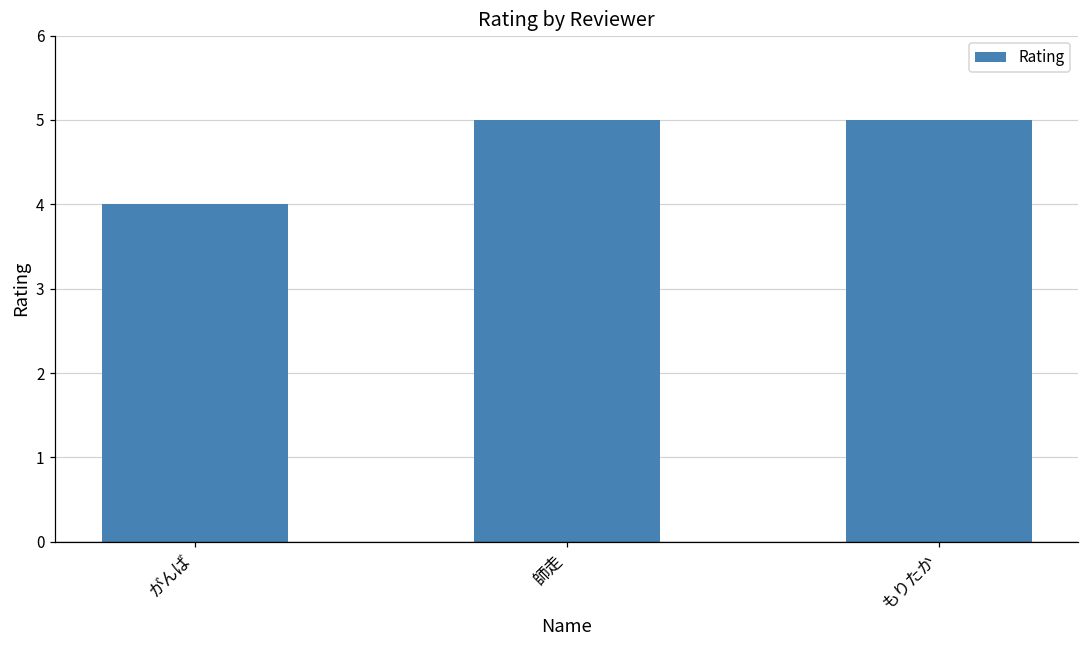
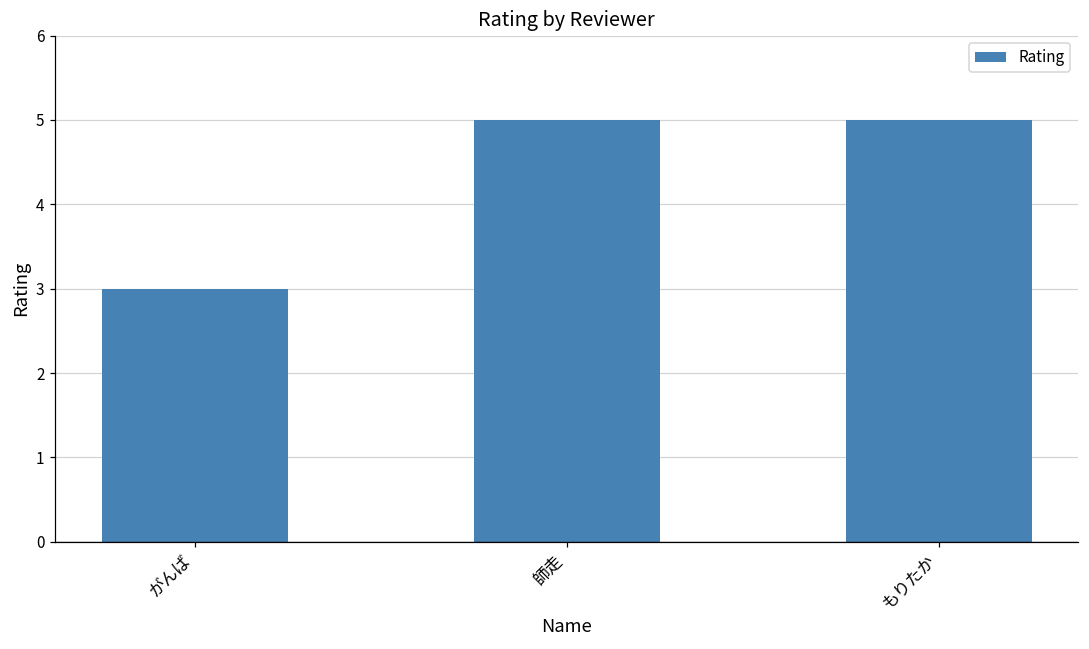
がんば: 4 -> 3
